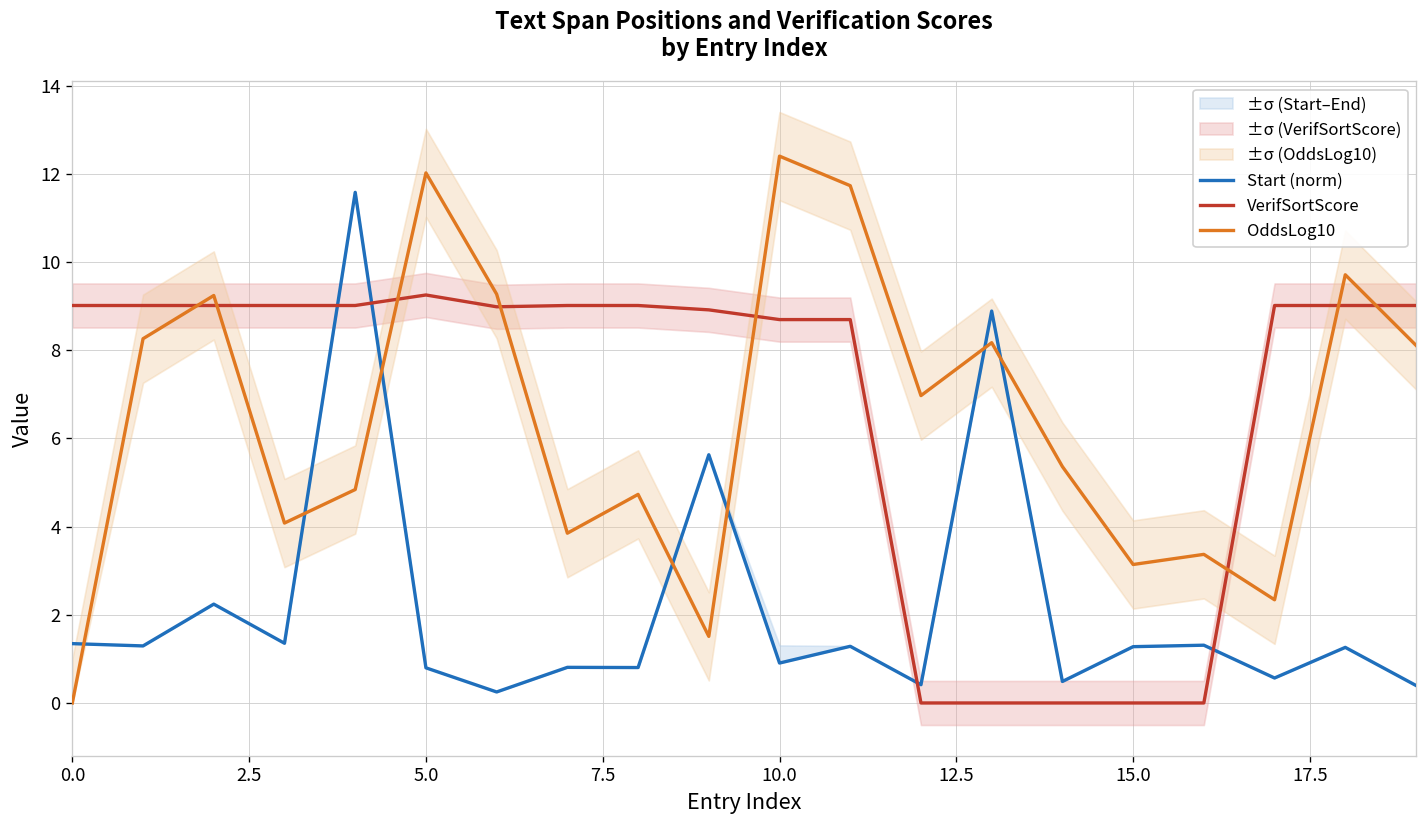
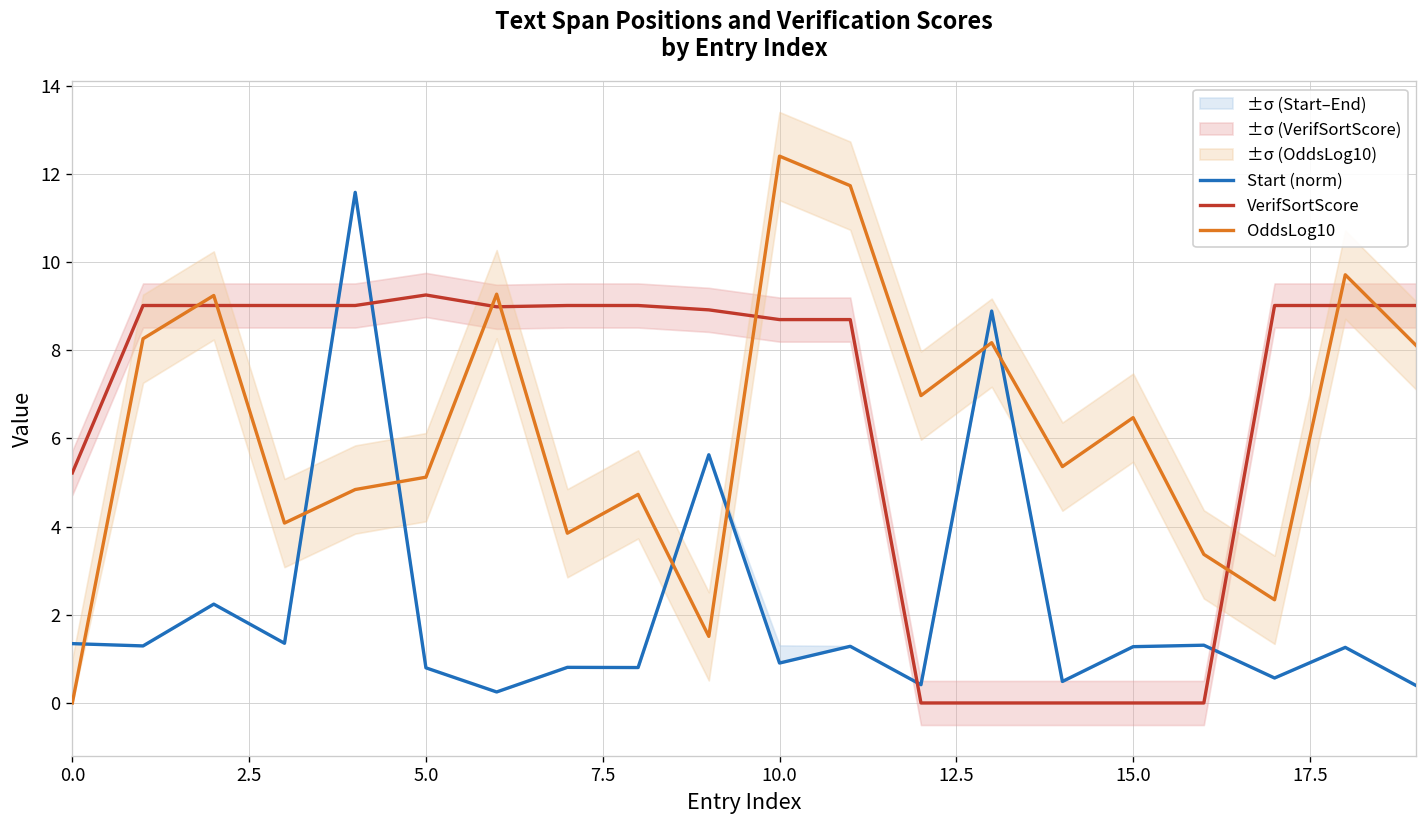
VerifSortScore, 0.0: 9.0 -> 5.2
OddsLog10, 5.0: 12.0 -> 5.1
OddsLog10, 15.0: 3.1 -> 6.5
